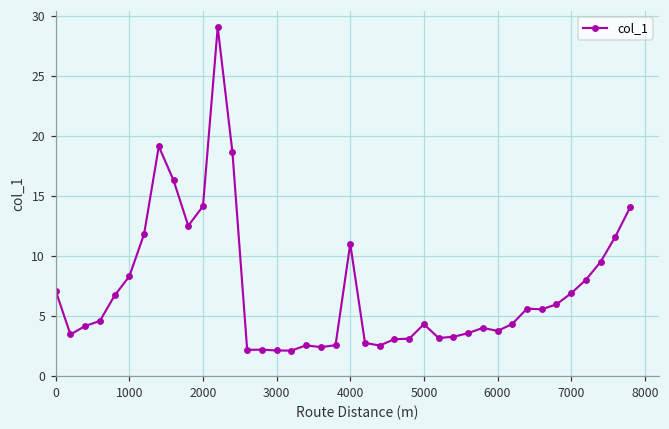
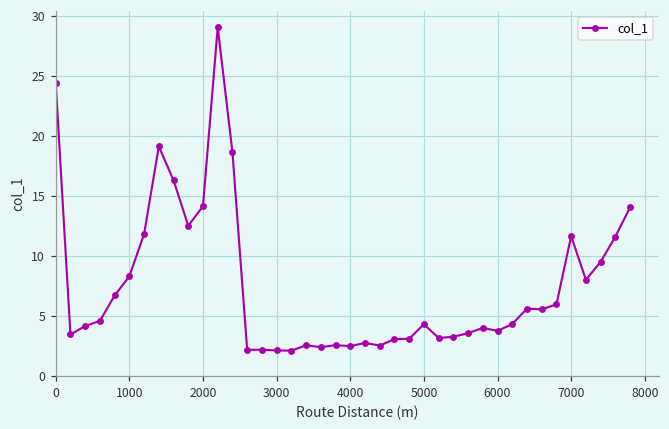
0: 7.1 -> 24.4
4000: 11.0 -> 2.5
7000: 6.9 -> 11.7
